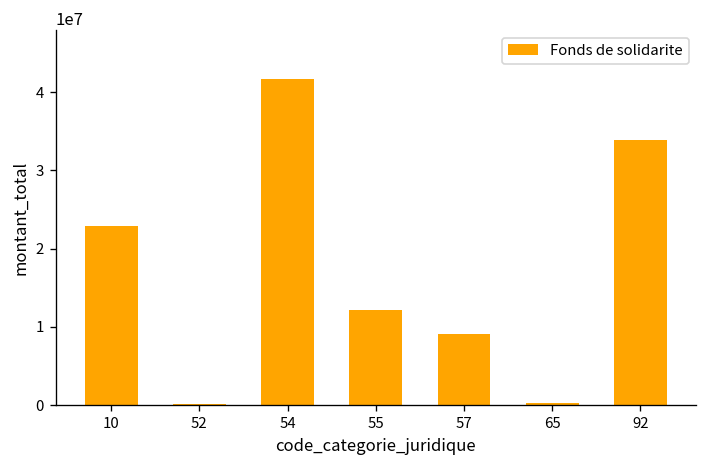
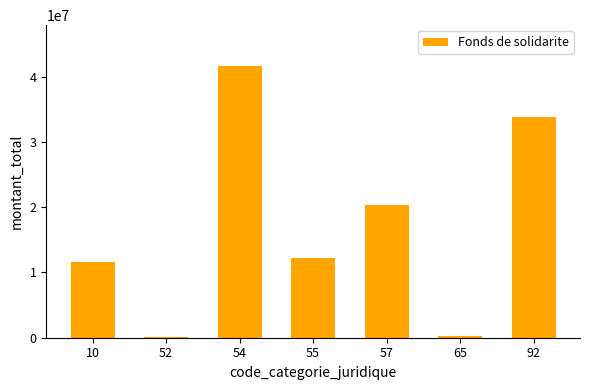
10: 23000000 -> 12000000
57: 9000000 -> 20000000
